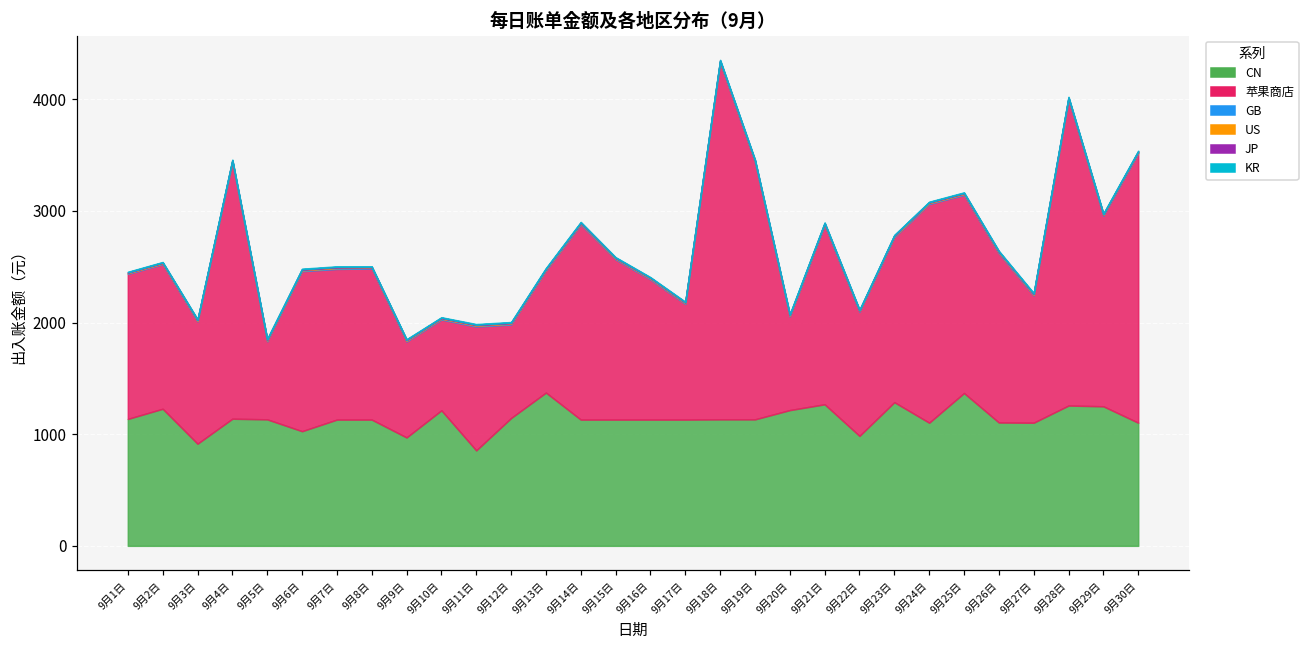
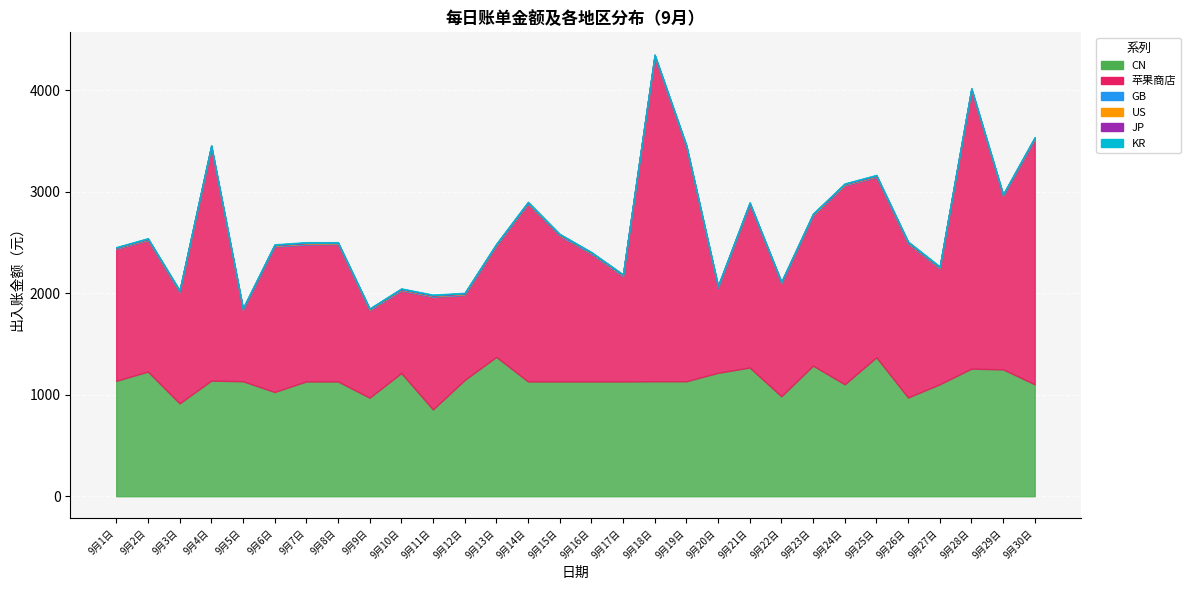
CN, 9月26日: 1110 -> 970
